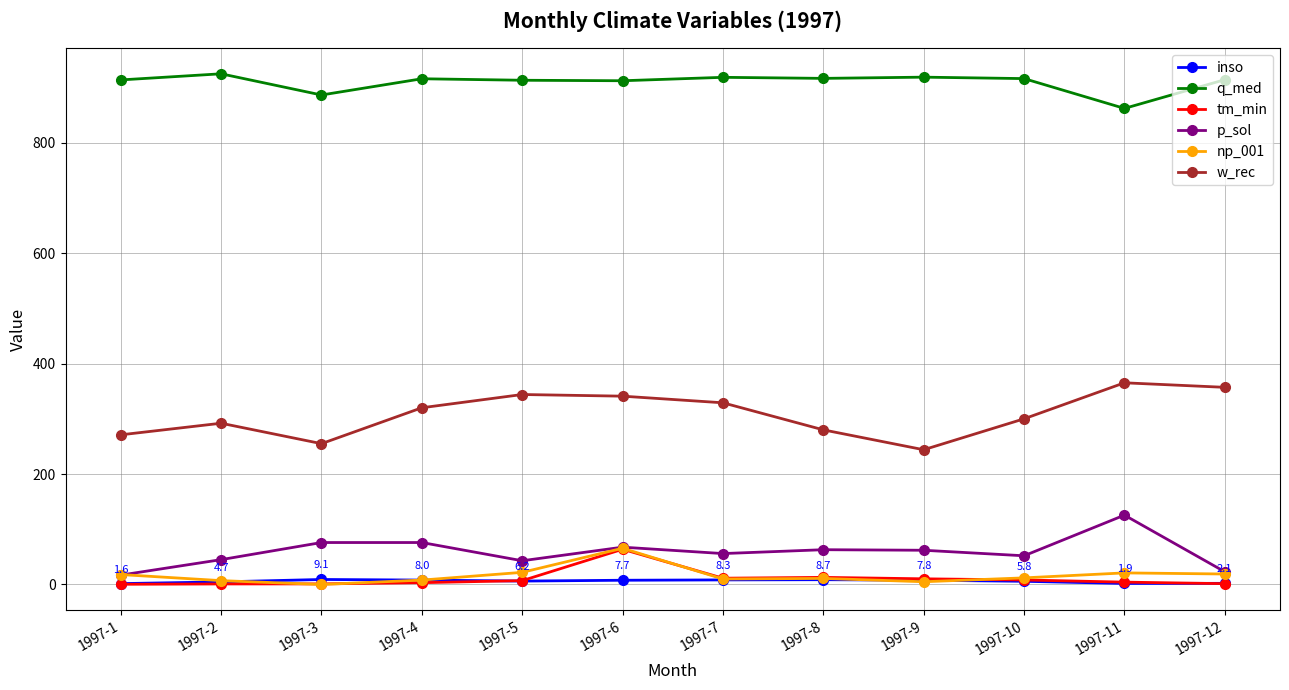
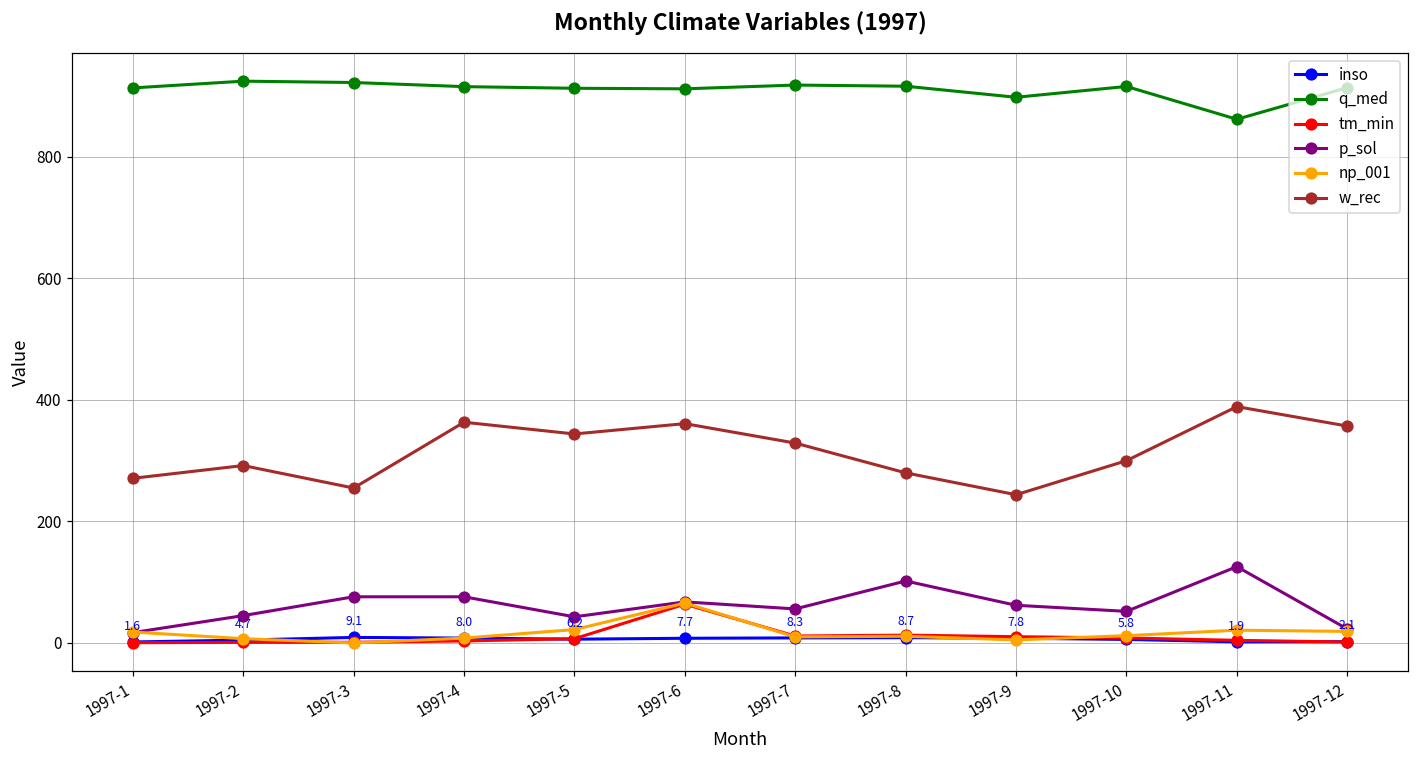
q_med, 1997-3: 890 -> 920
w_rec, 1997-4: 320 -> 360
w_rec, 1997-6: 340 -> 360
p_sol, 1997-8: 60 -> 100
q_med, 1997-9: 920 -> 900
w_rec, 1997-11: 370 -> 390
